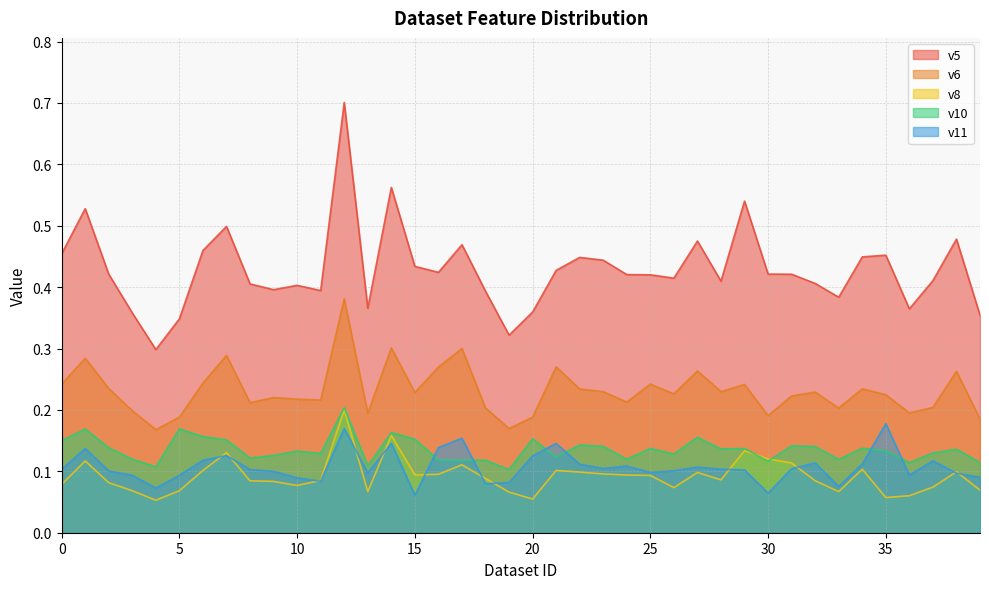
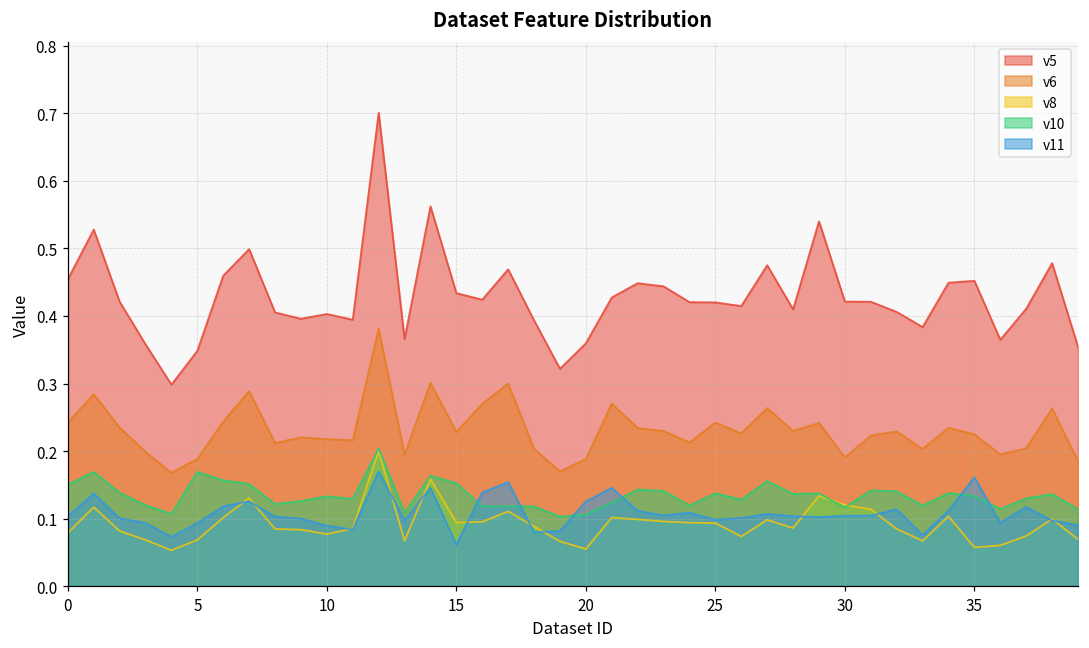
v10, 20: 0.15 -> 0.11
v11, 30: 0.06 -> 0.10
v11, 35: 0.18 -> 0.16
